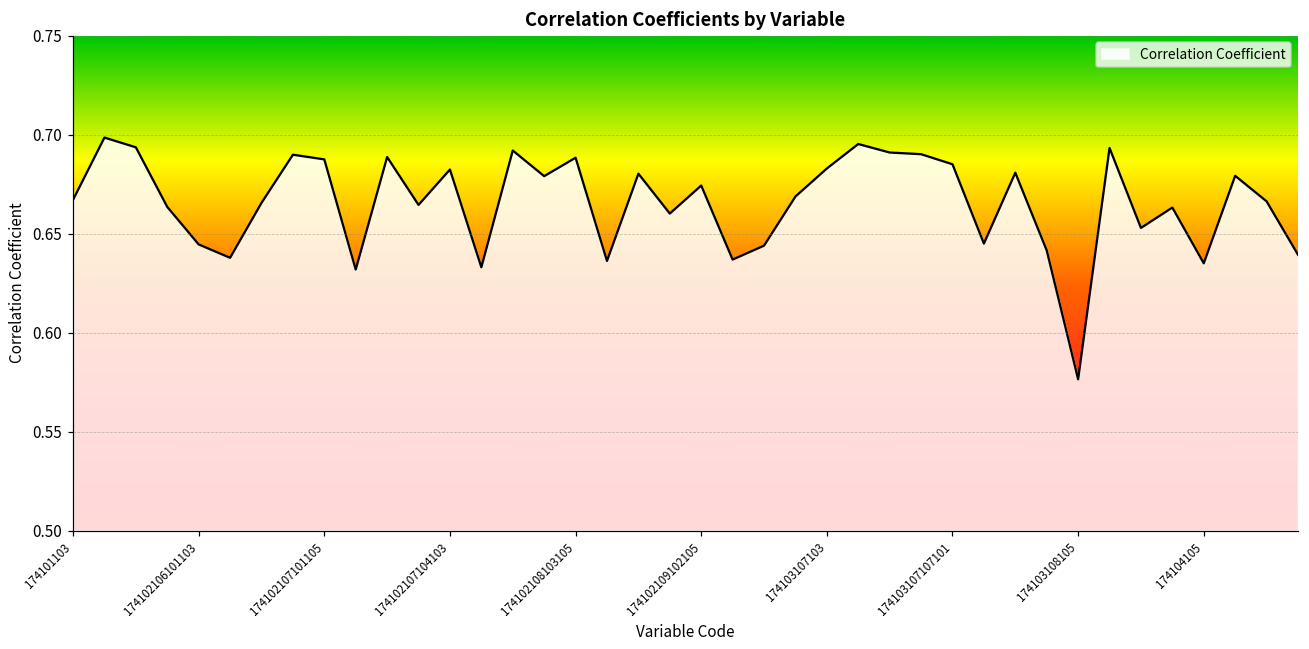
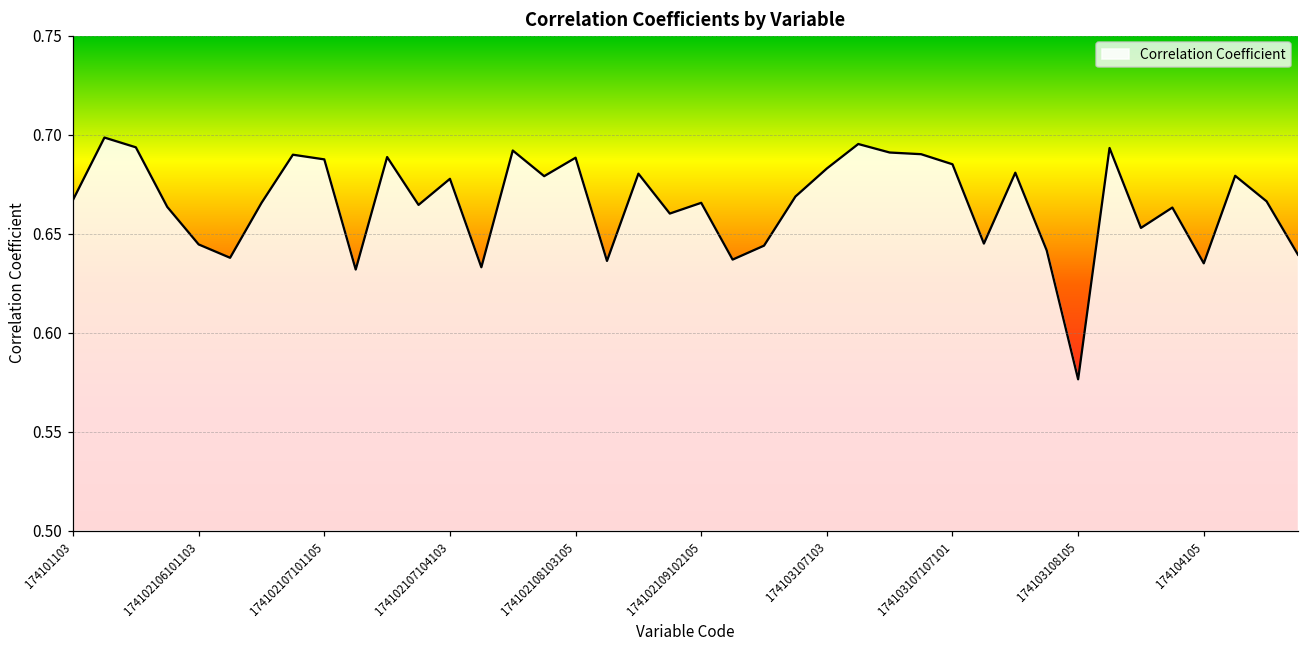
174102107104103: 0.682 -> 0.678
174102109102105: 0.674 -> 0.666
